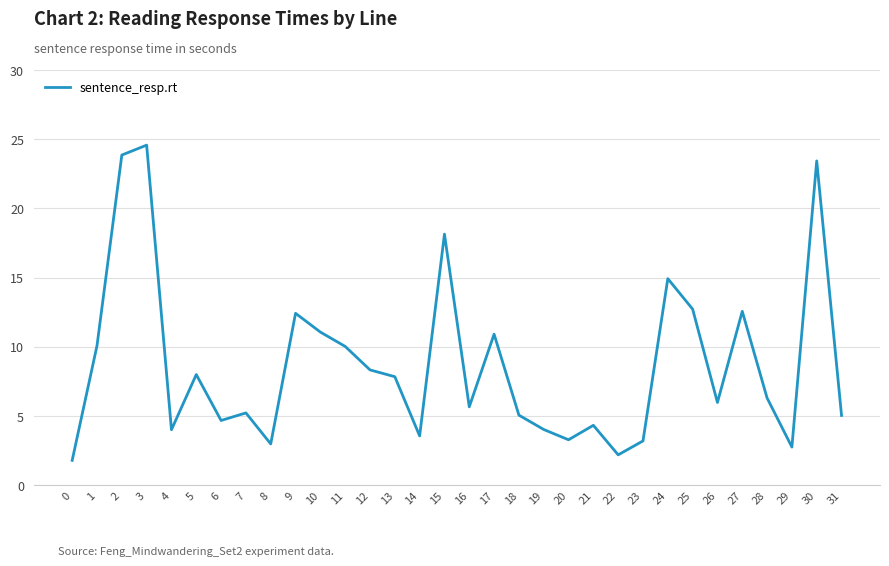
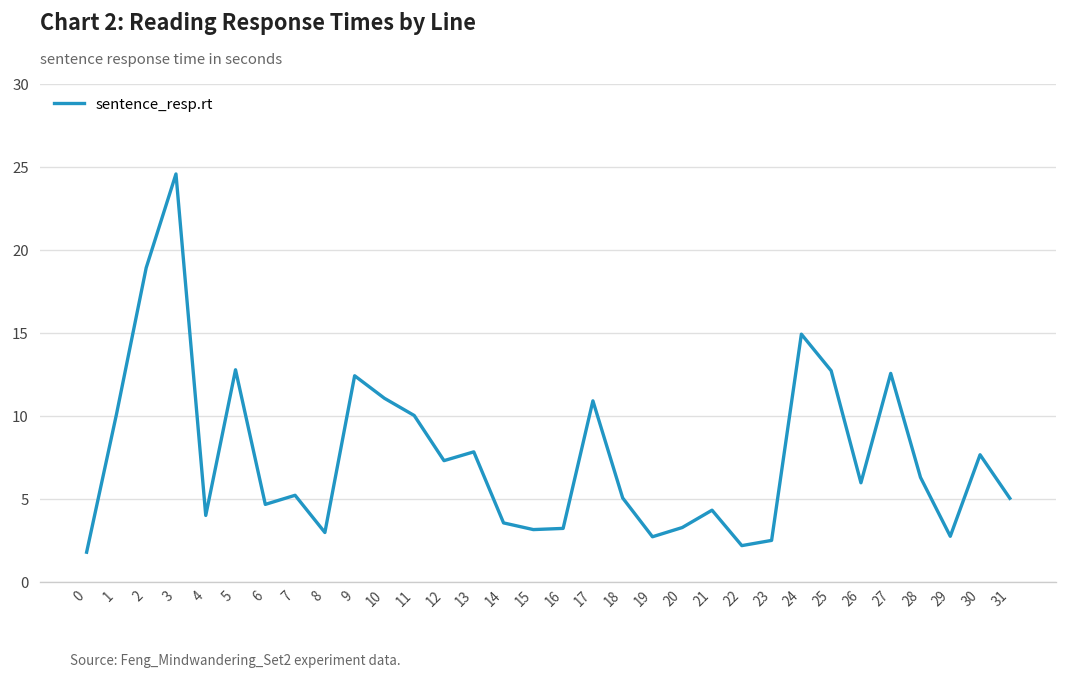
2: 23.9 -> 18.9
5: 8.0 -> 12.8
12: 8.3 -> 7.3
15: 18.1 -> 3.2
16: 5.7 -> 3.2
19: 4.0 -> 2.7
23: 3.2 -> 2.5
30: 23.4 -> 7.7
